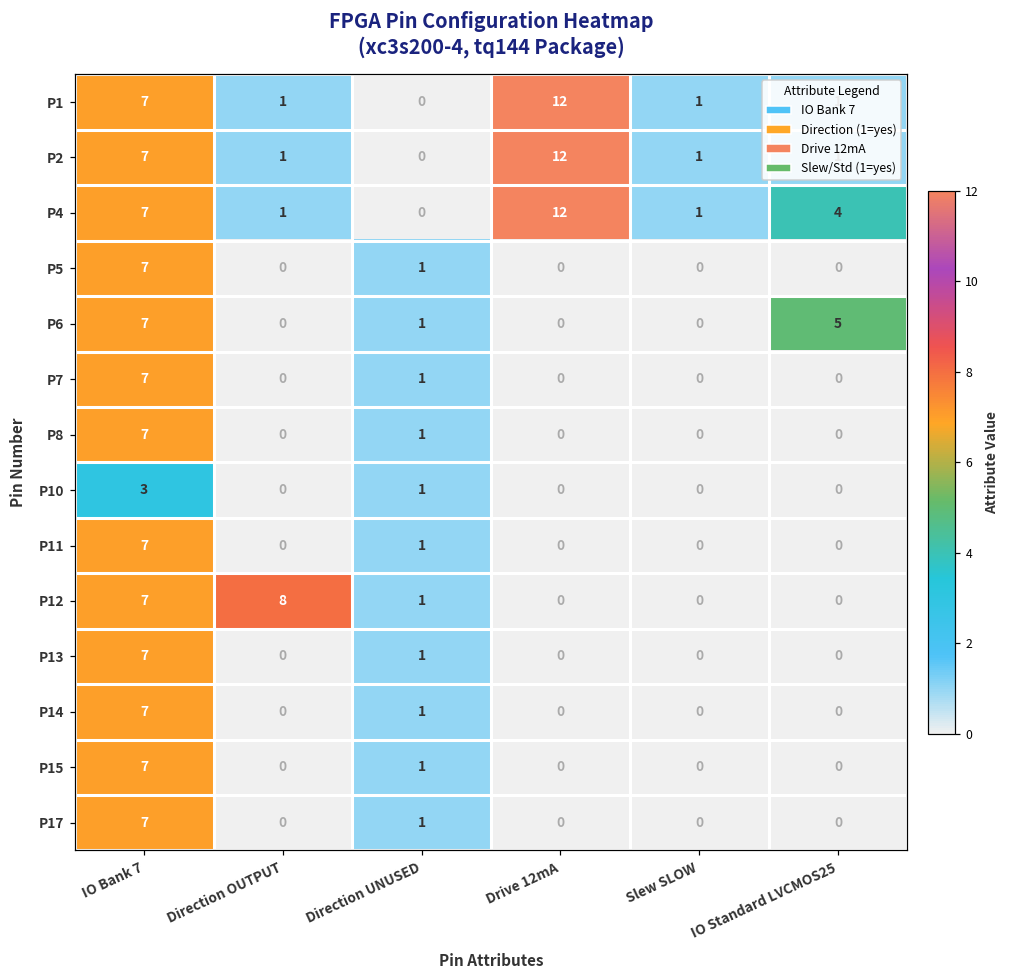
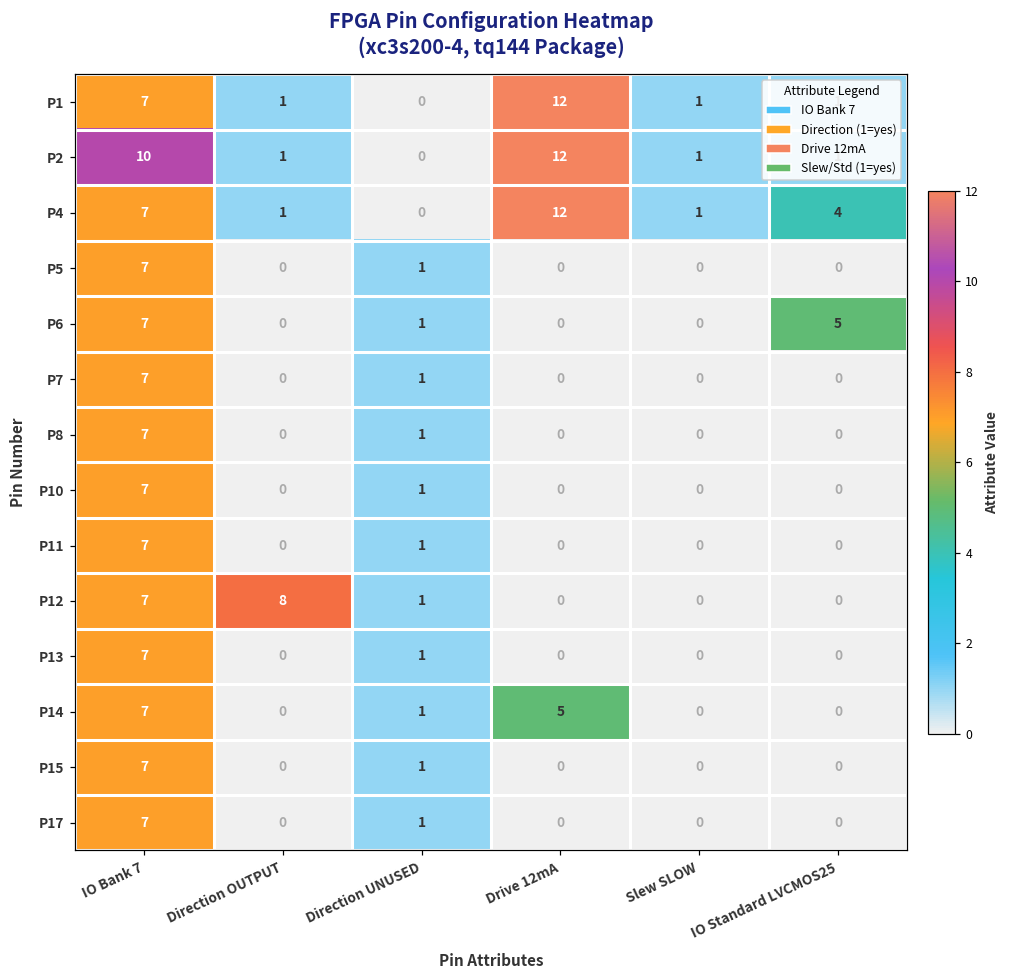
P2, IO Bank 7: 7 -> 10
P10, IO Bank 7: 3 -> 7
P14, Drive 12mA: 0 -> 5
